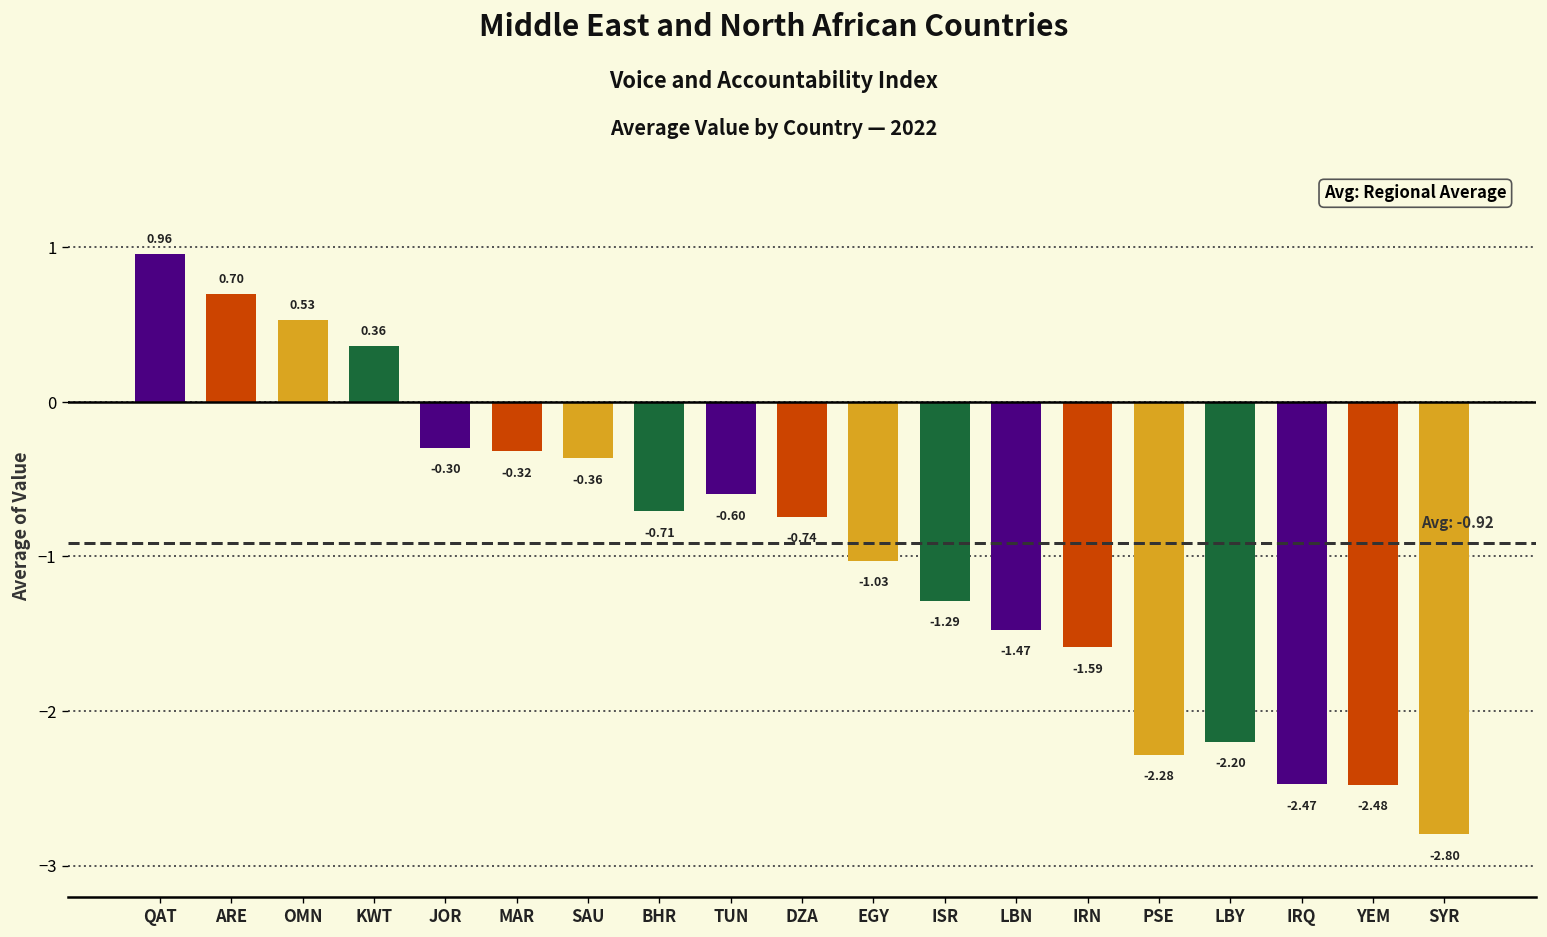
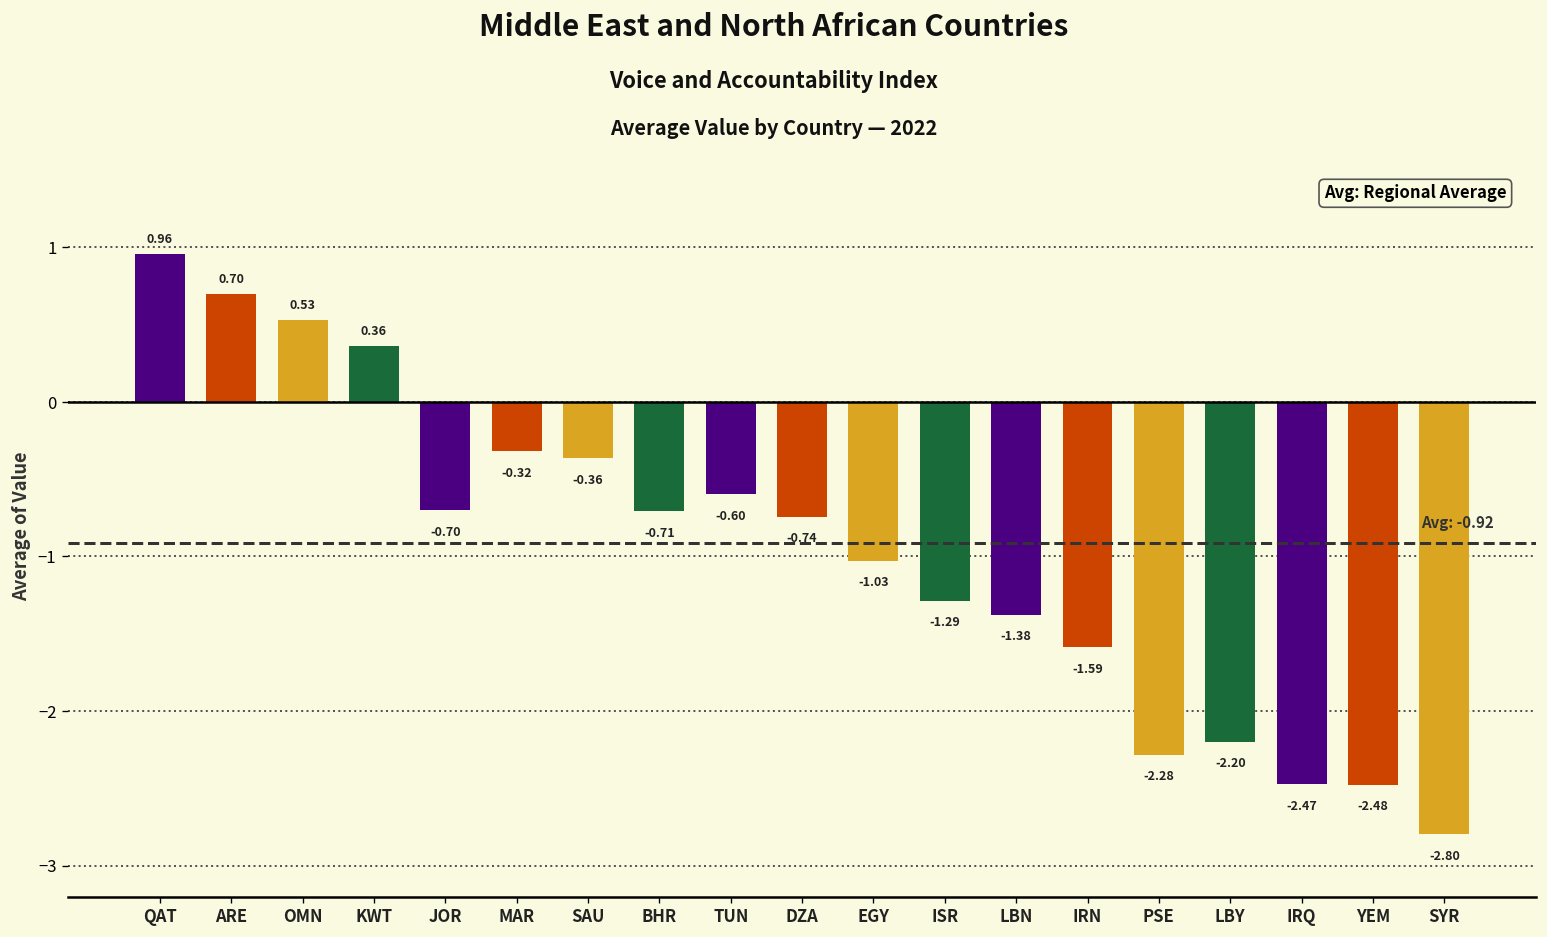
JOR: -0.30 -> -0.70
LBN: -1.47 -> -1.38
